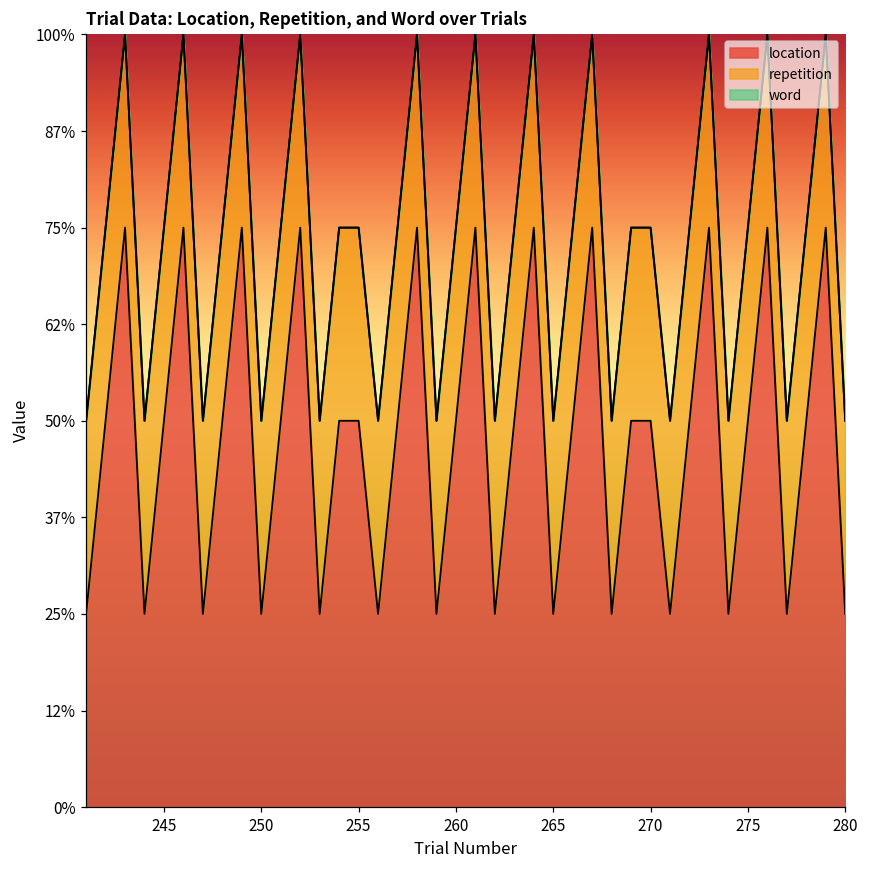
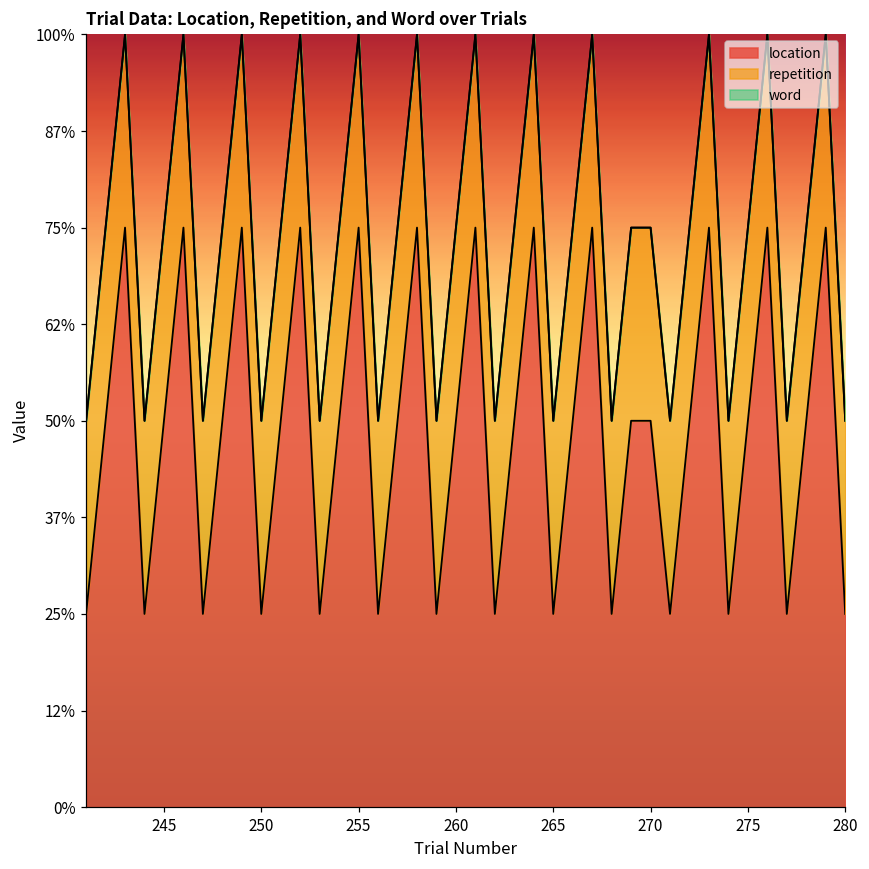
location, 255: 50% -> 75%
